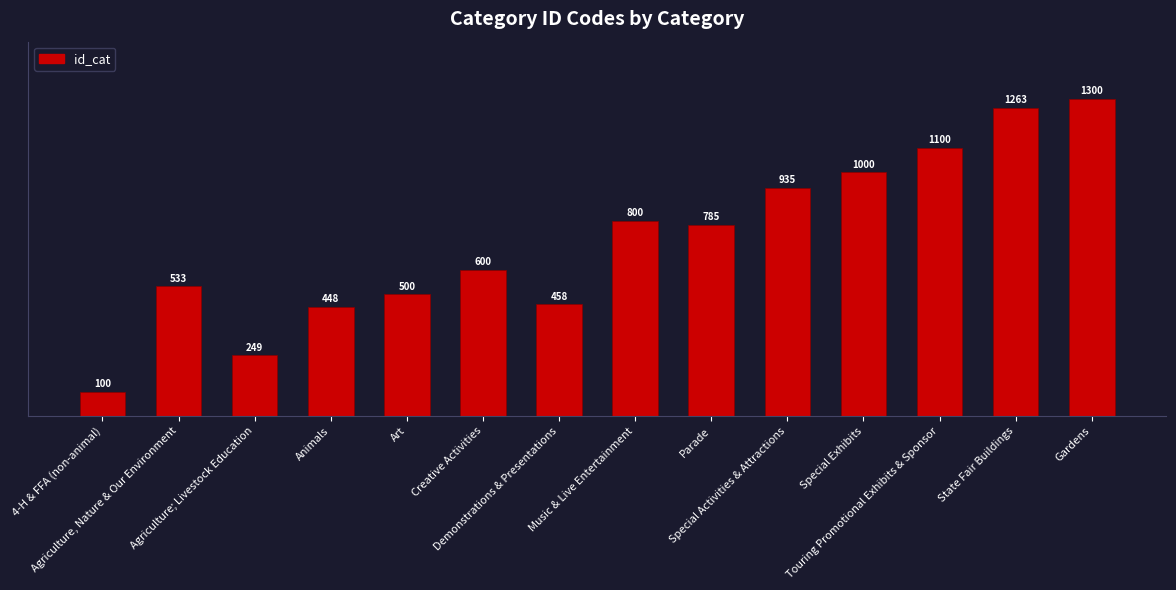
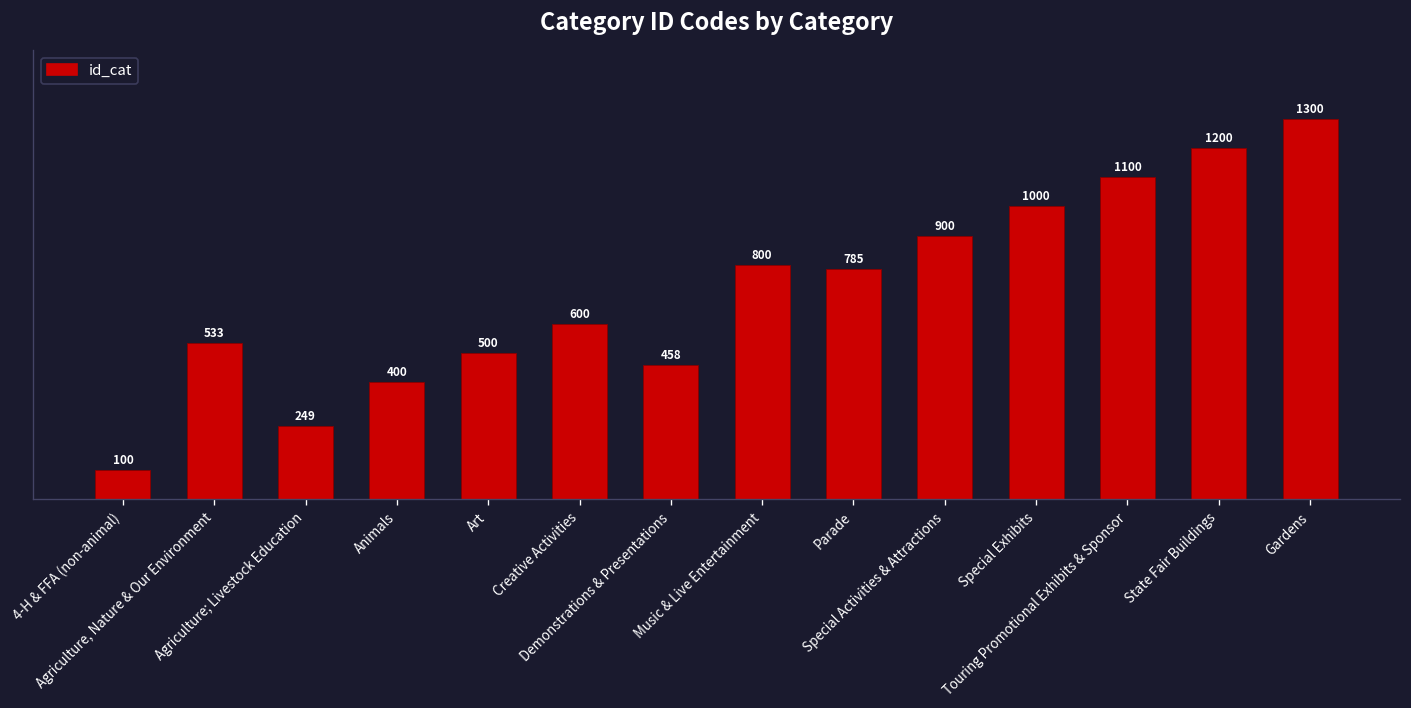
Animals: 448 -> 400
Special Activities & Attractions: 935 -> 900
State Fair Buildings: 1263 -> 1200
